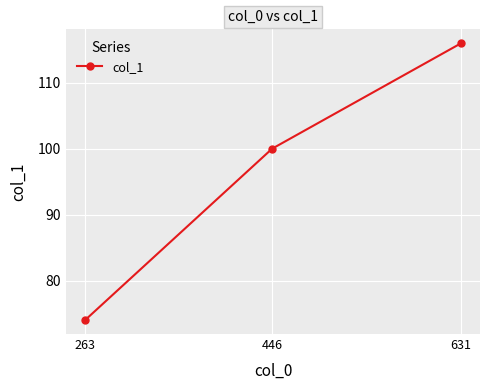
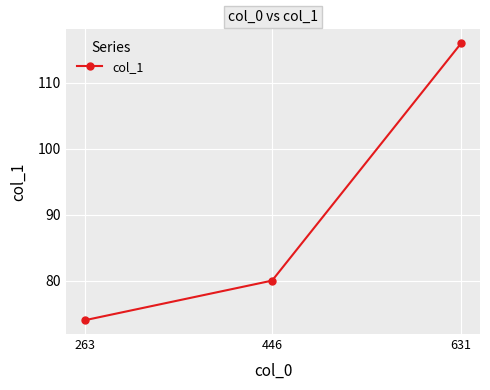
446: 100 -> 80
